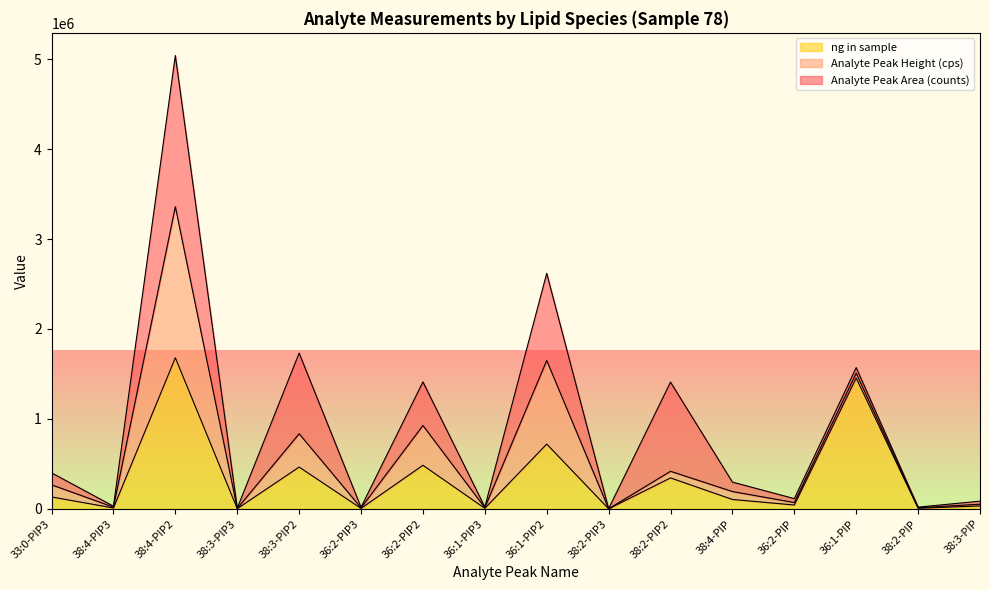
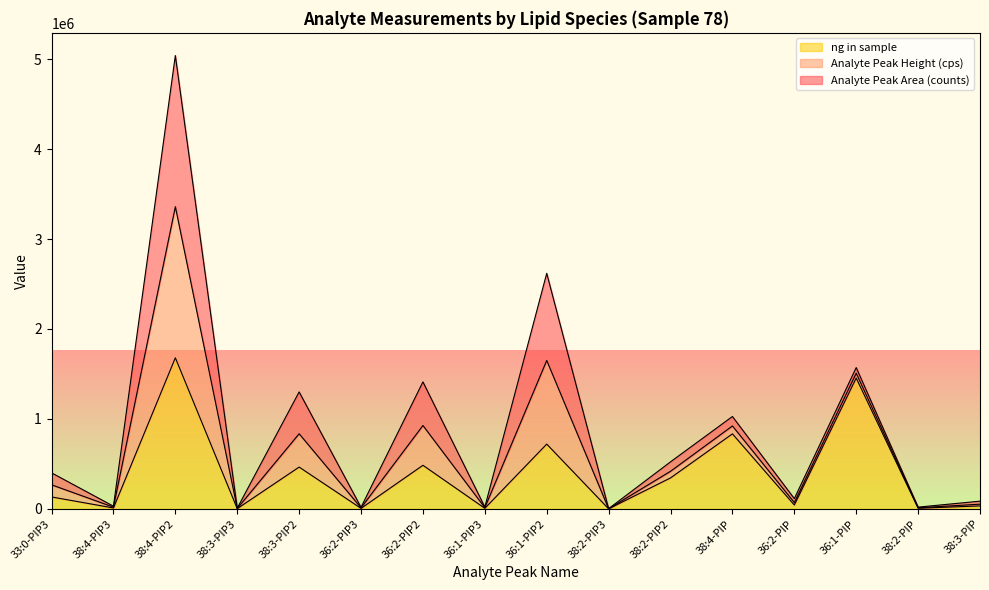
Analyte Peak Area (counts), 38:3-PIP2: 900000 -> 500000
Analyte Peak Area (counts), 38:2-PIP2: 1000000 -> 100000
ng in sample, 38:4-PIP: 100000 -> 800000
